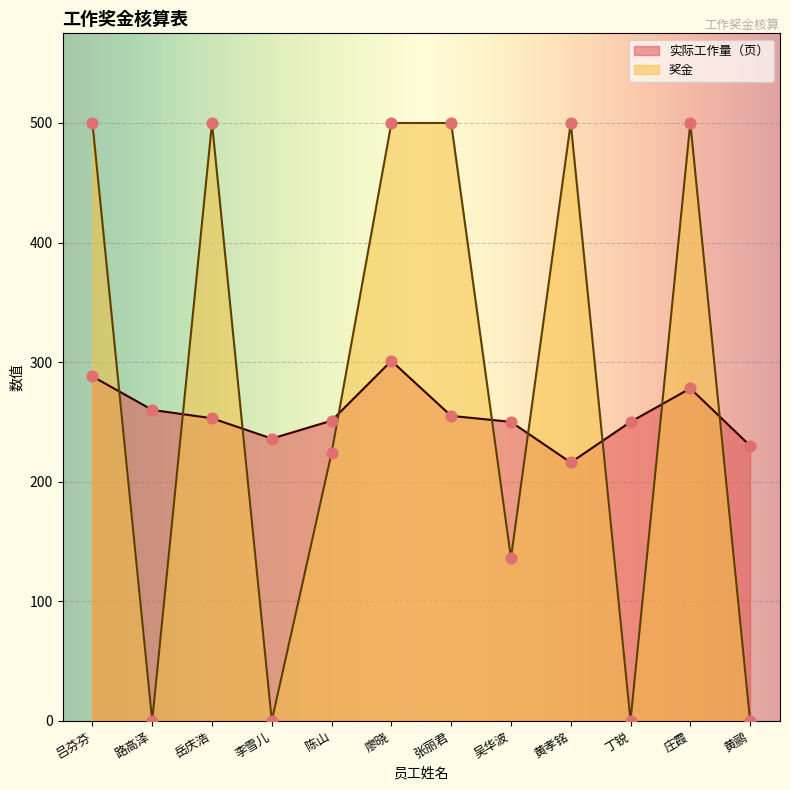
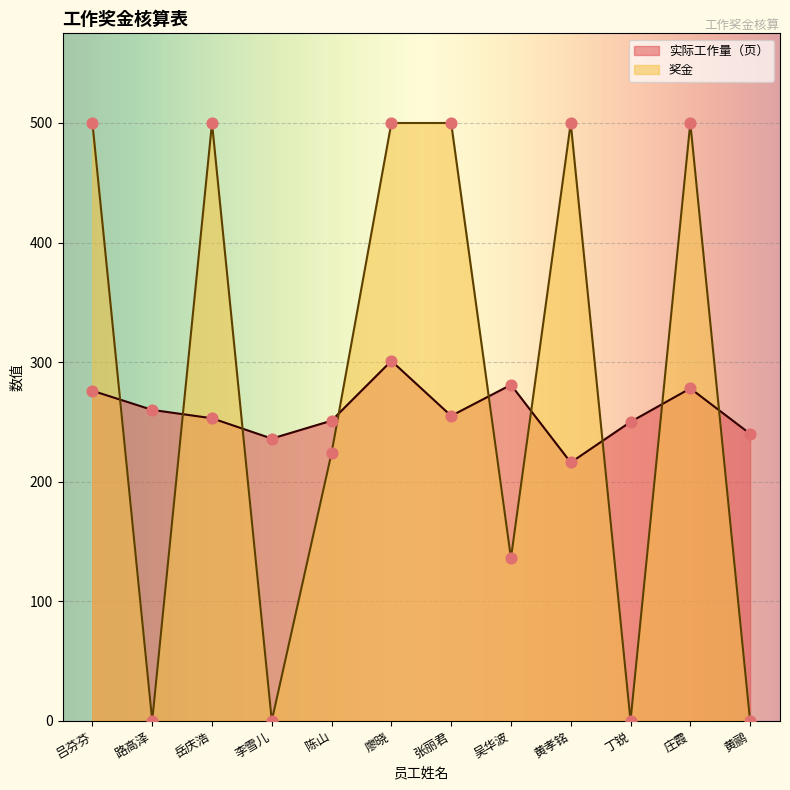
实际工作量（页）, 吕芬芬: 288 -> 276
实际工作量（页）, 吴华波: 250 -> 281
实际工作量（页）, 黄鹂: 230 -> 240
